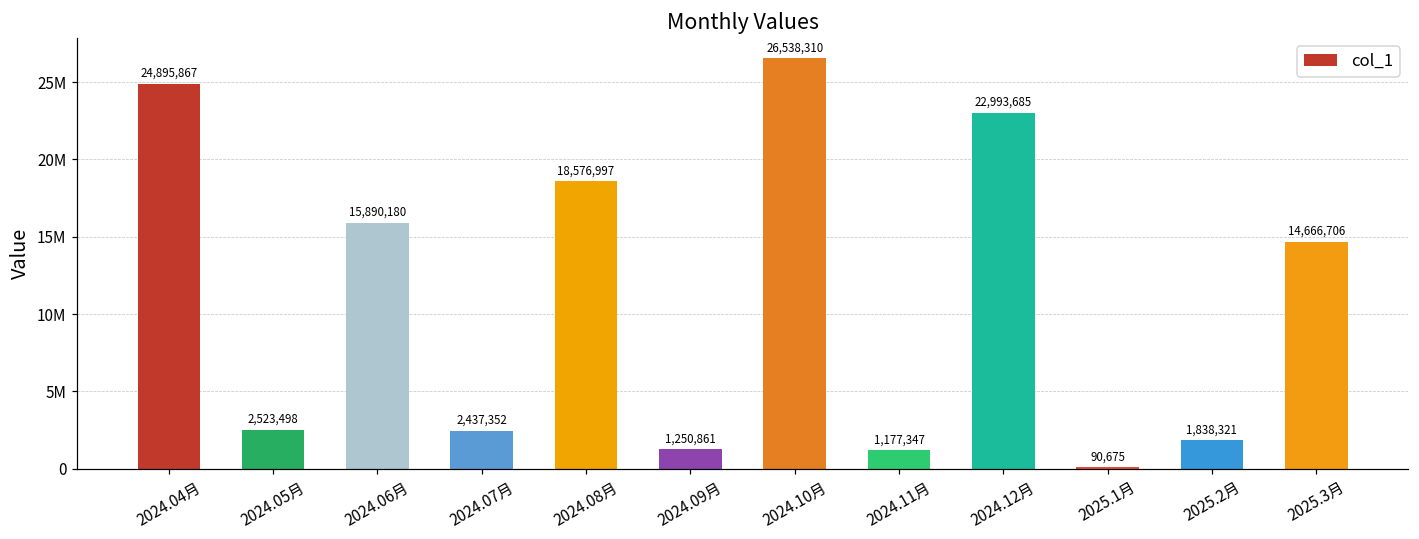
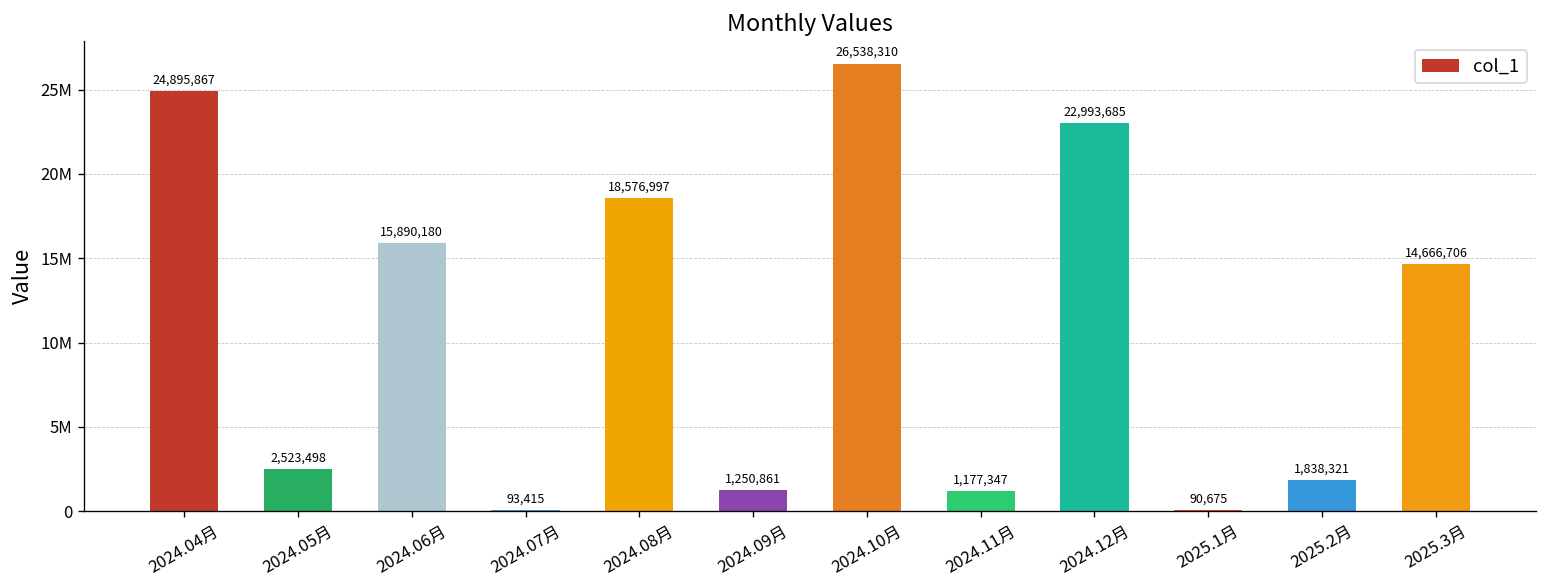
2024.07月: 2,437,352 -> 93,415
